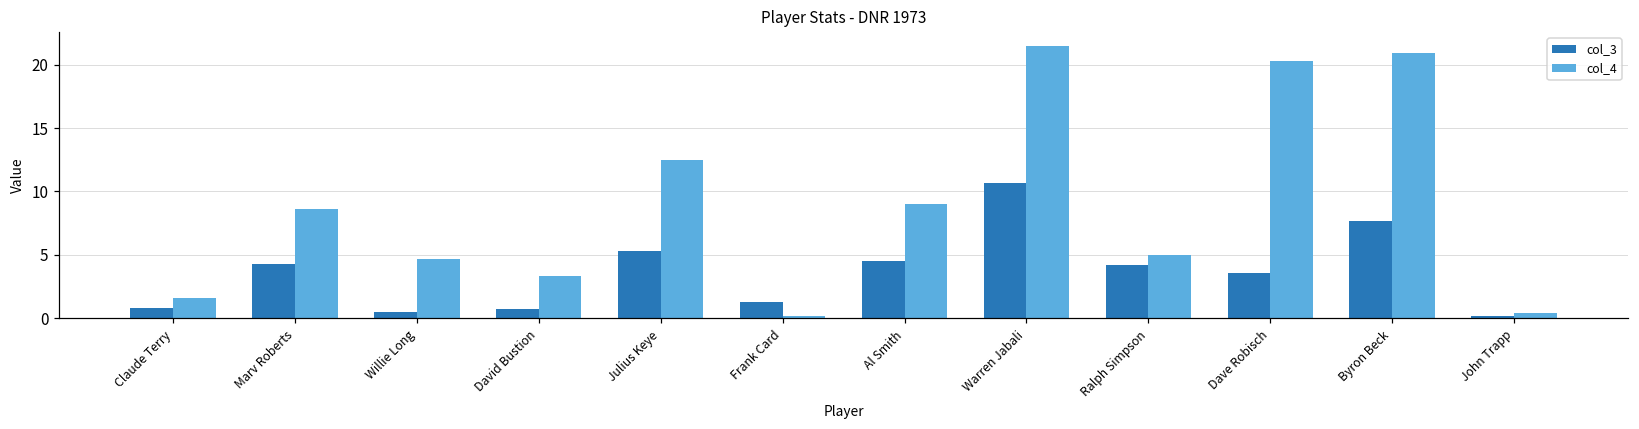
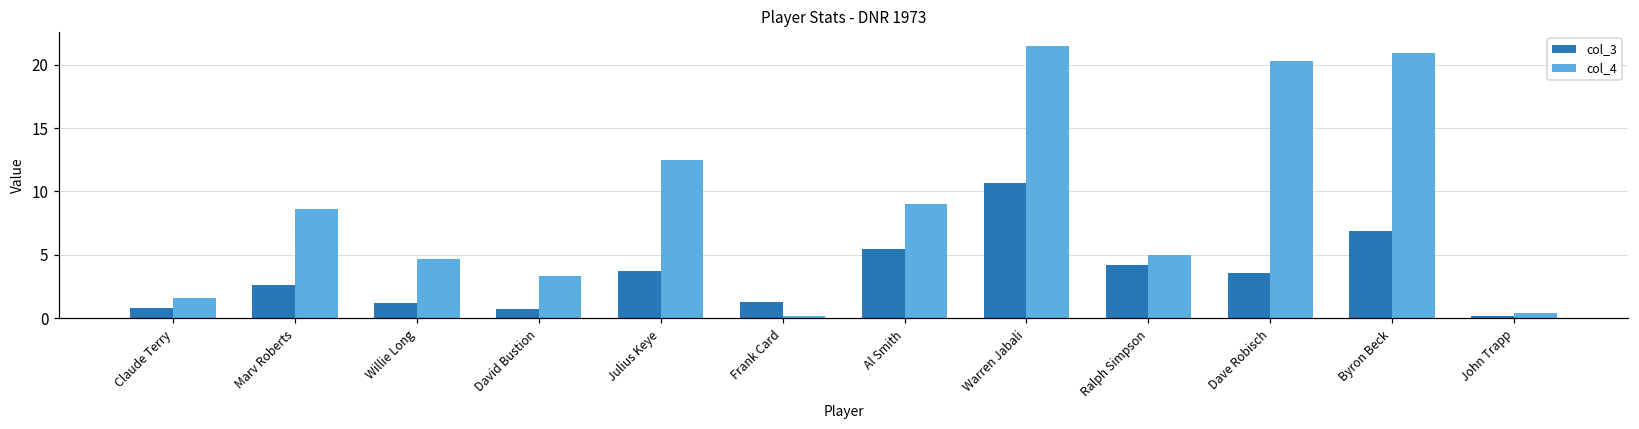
col_3, Marv Roberts: 4.3 -> 2.6
col_3, Willie Long: 0.5 -> 1.2
col_3, Julius Keye: 5.3 -> 3.7
col_3, Al Smith: 4.5 -> 5.5
col_3, Byron Beck: 7.7 -> 6.9
